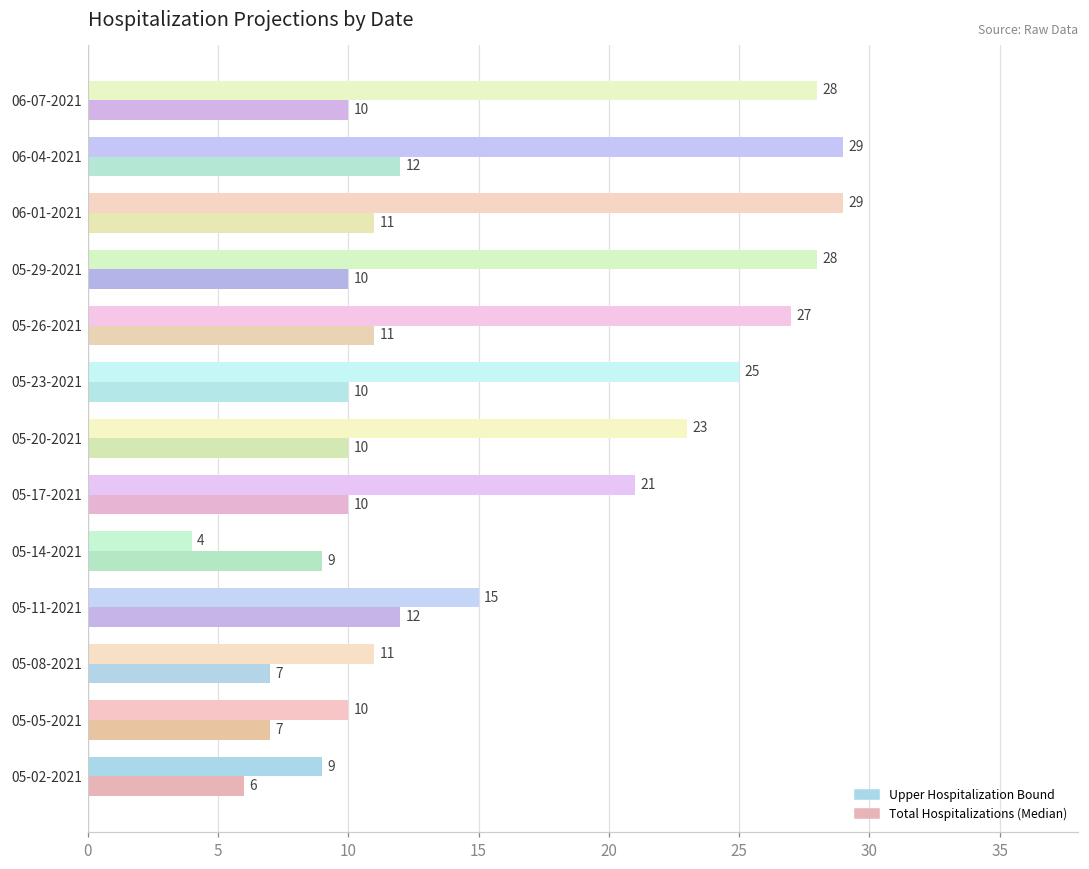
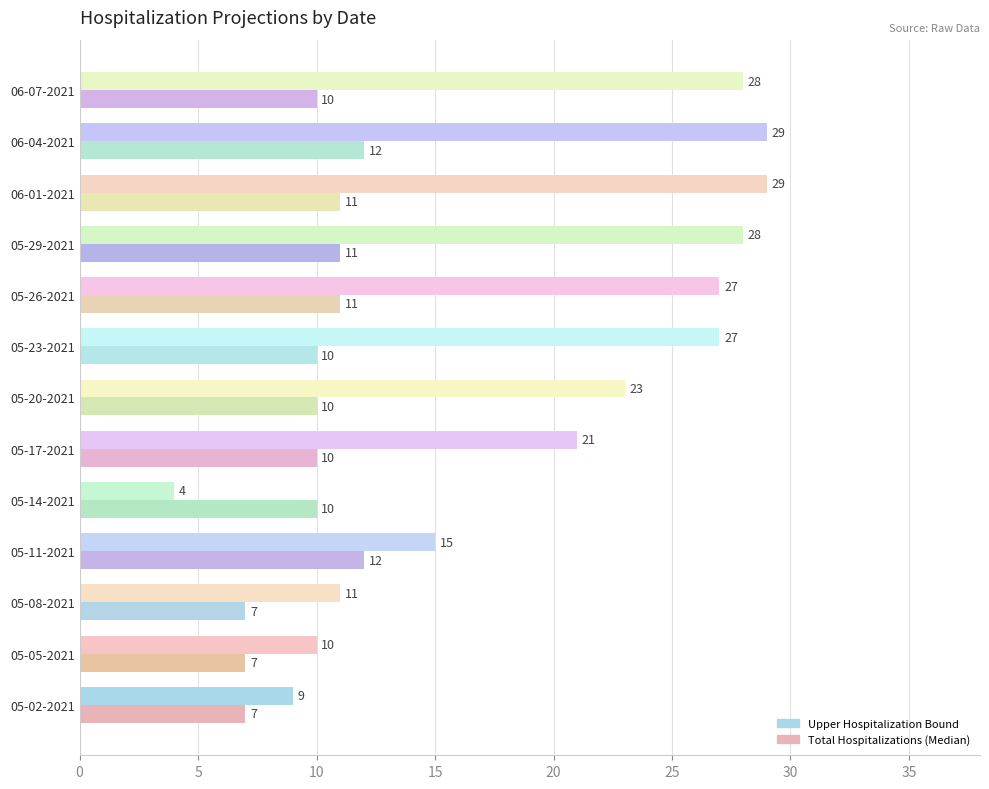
Total Hospitalizations (Median), 05-29-2021: 10 -> 11
Upper Hospitalization Bound, 05-23-2021: 25 -> 27
Total Hospitalizations (Median), 05-14-2021: 9 -> 10
Total Hospitalizations (Median), 05-02-2021: 6 -> 7
